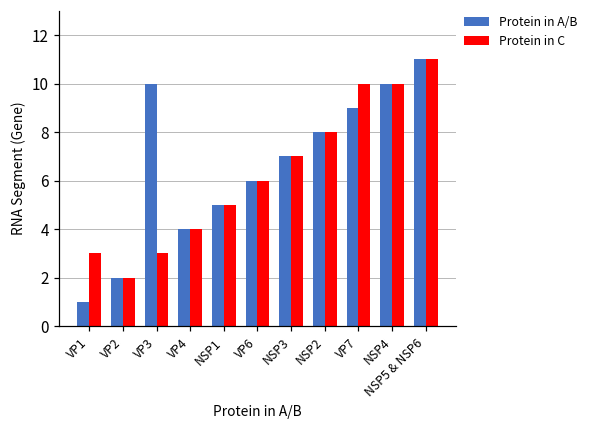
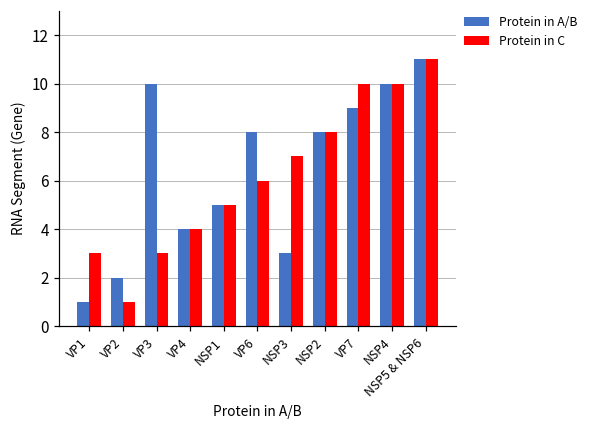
Protein in C, VP2: 2 -> 1
Protein in A/B, VP6: 6 -> 8
Protein in A/B, NSP3: 7 -> 3
